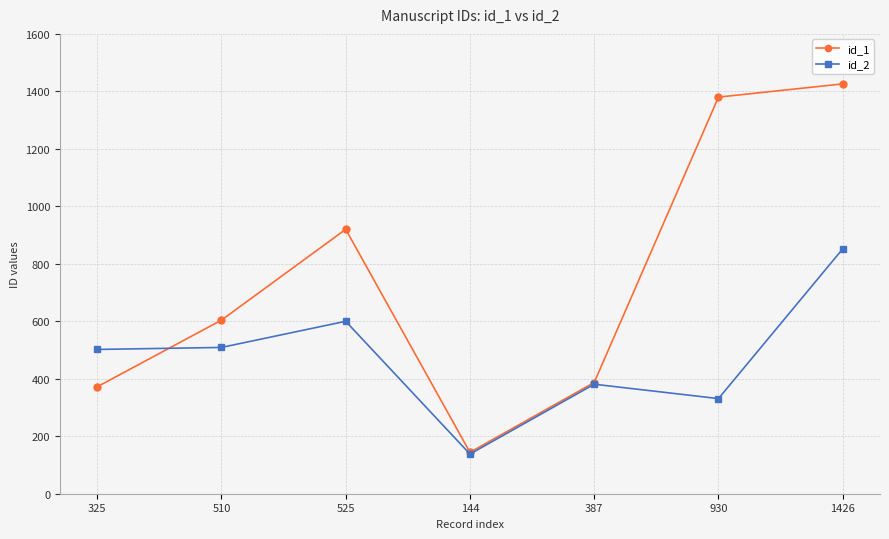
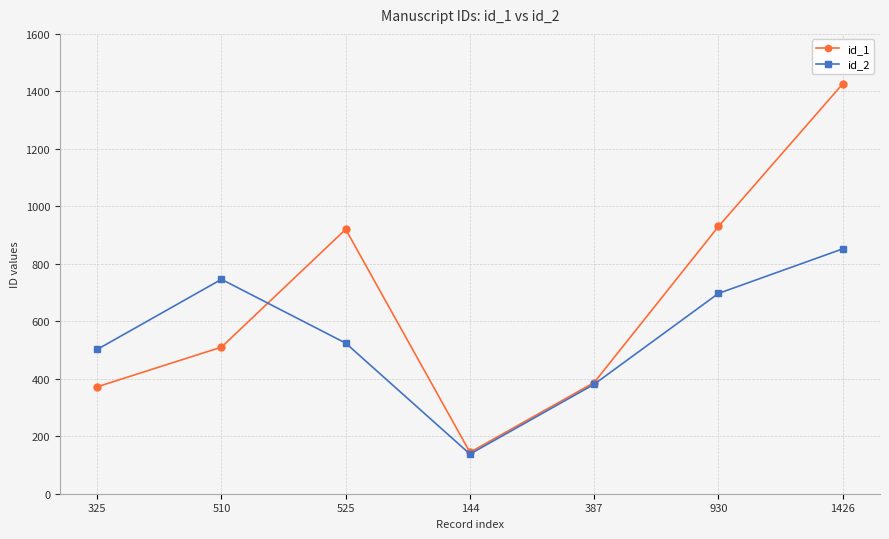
id_1, 510: 600 -> 510
id_2, 510: 510 -> 750
id_2, 525: 600 -> 520
id_1, 930: 1380 -> 930
id_2, 930: 330 -> 700
